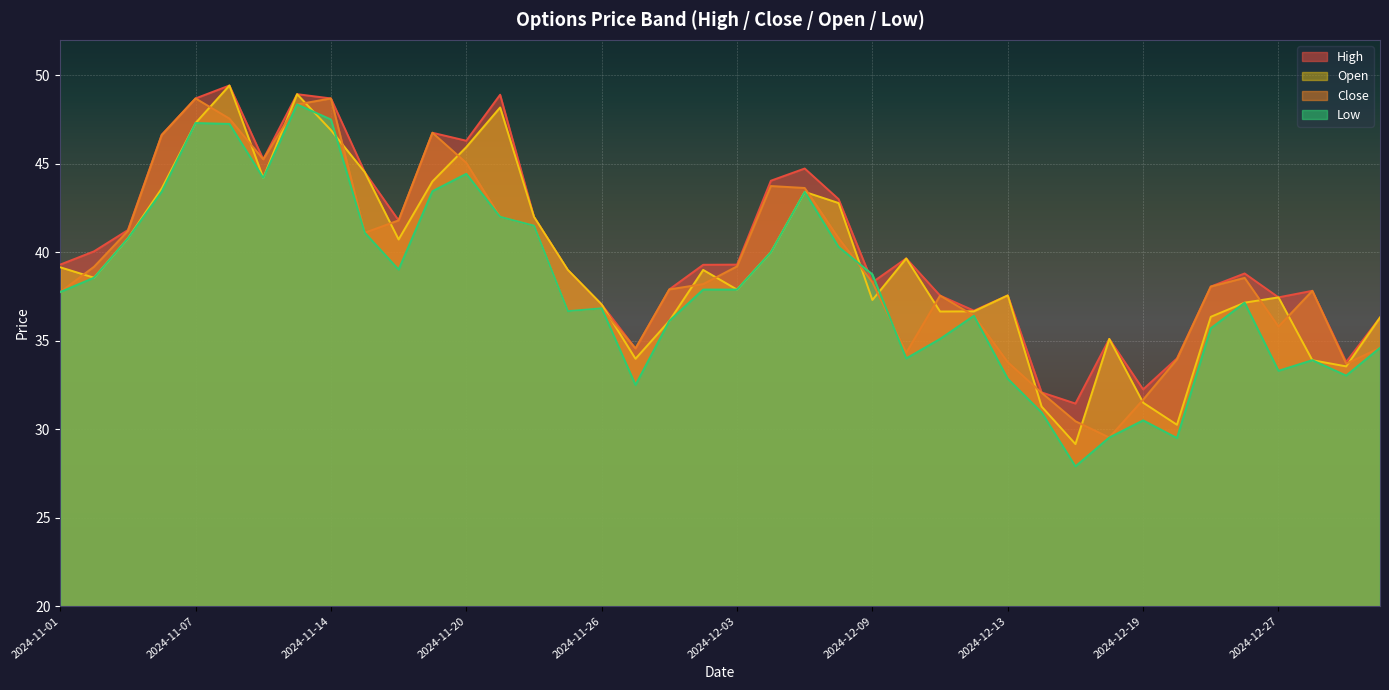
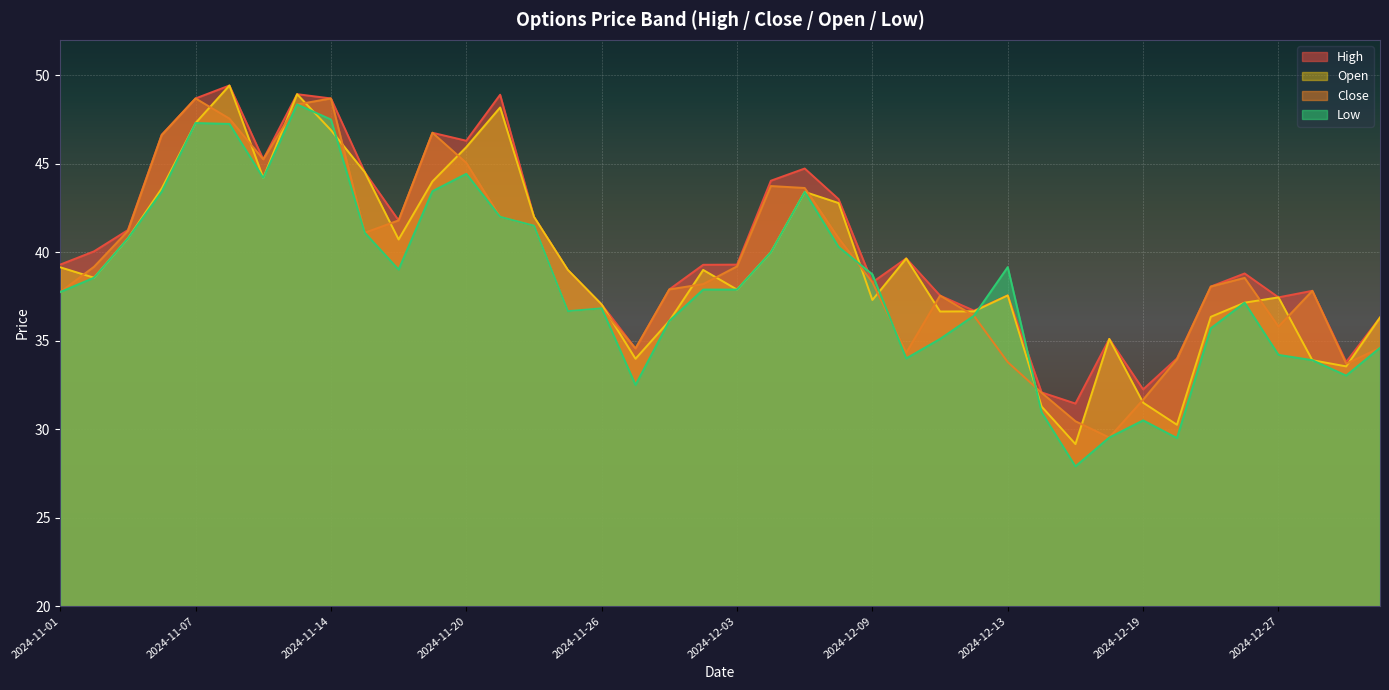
Low, 2024-12-13: 32.9 -> 39.2
Low, 2024-12-27: 33.3 -> 34.2
